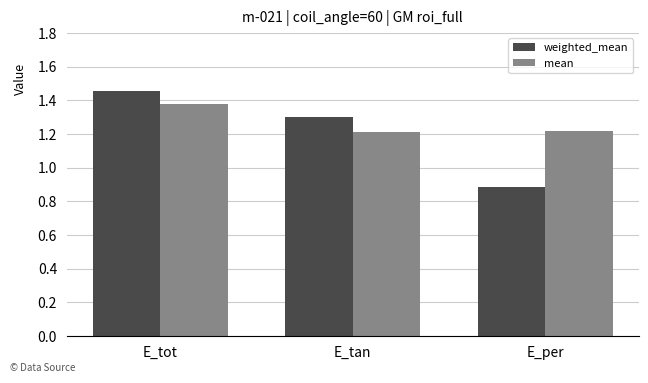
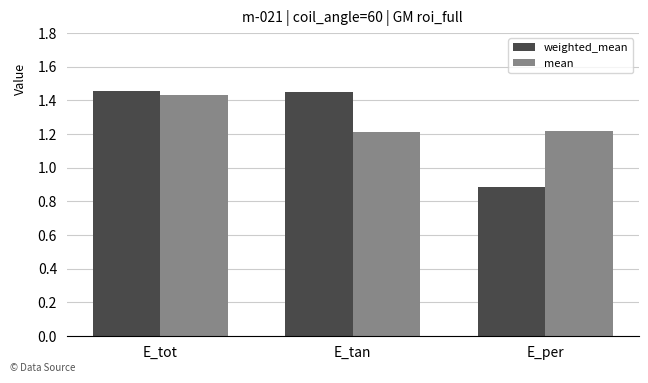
mean, E_tot: 1.38 -> 1.43
weighted_mean, E_tan: 1.30 -> 1.45
